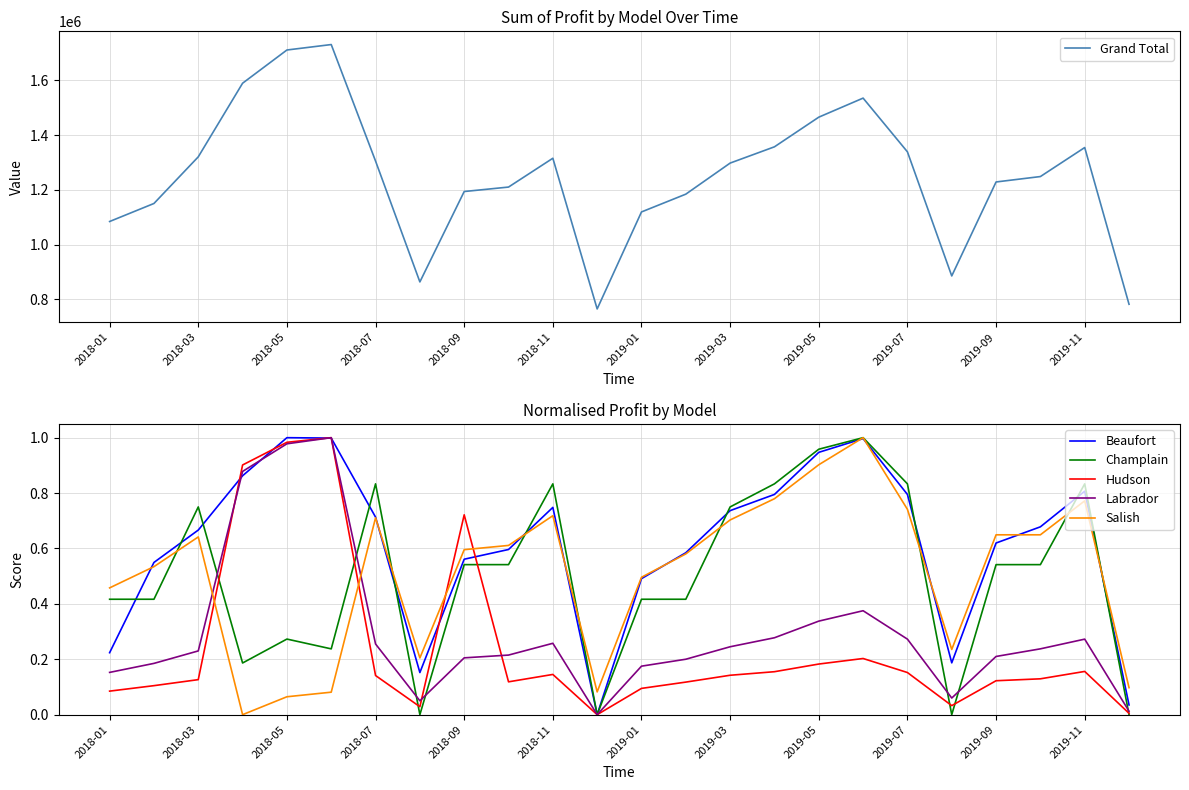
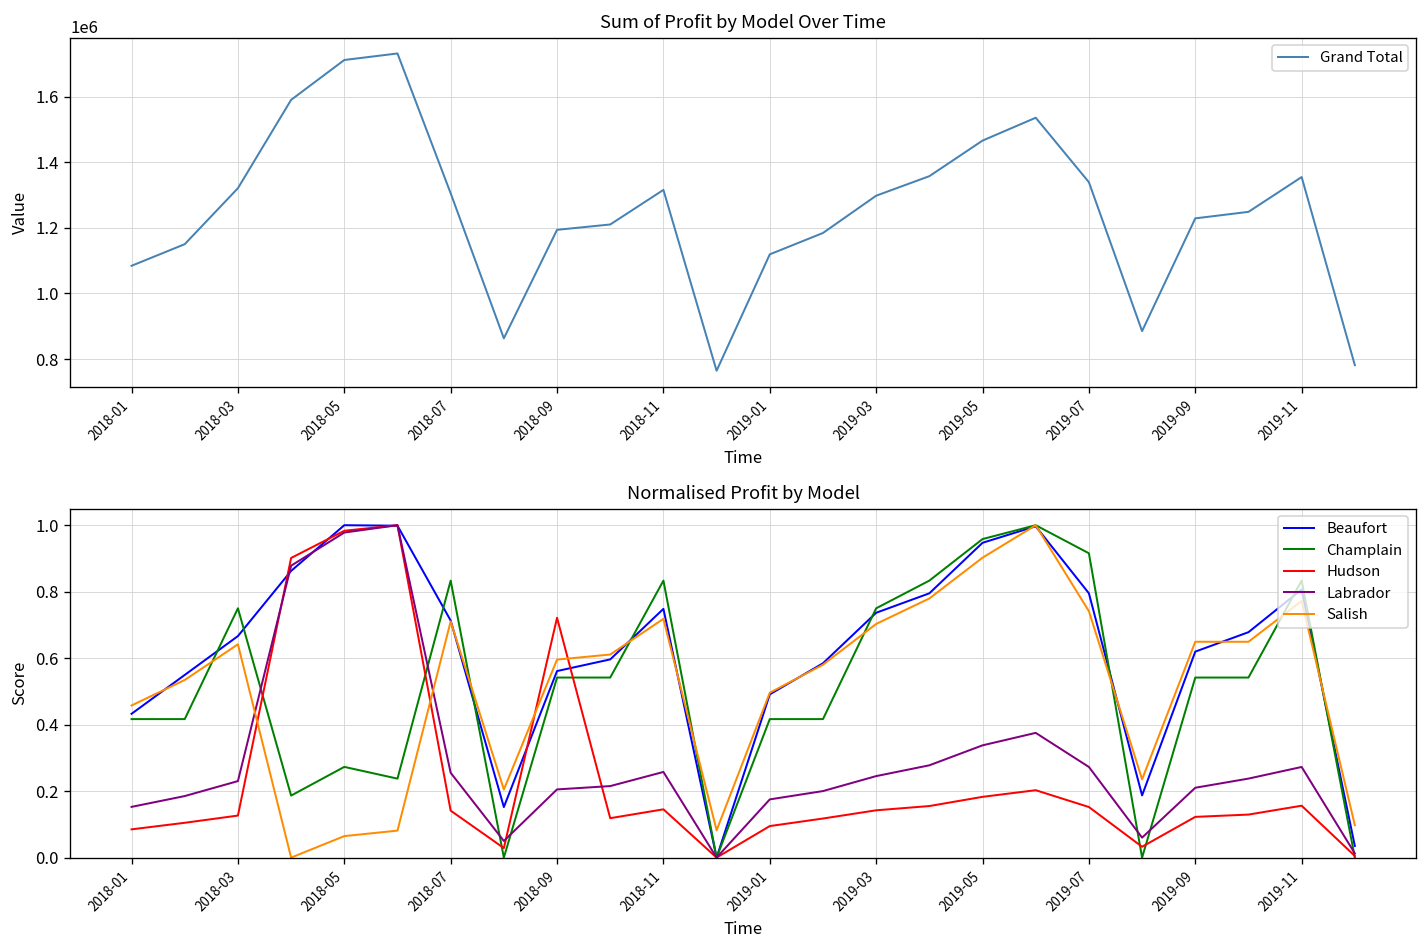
Normalised Profit by Model, Beaufort, 2018-01: 0.22 -> 0.43
Normalised Profit by Model, Champlain, 2019-07: 0.83 -> 0.92
